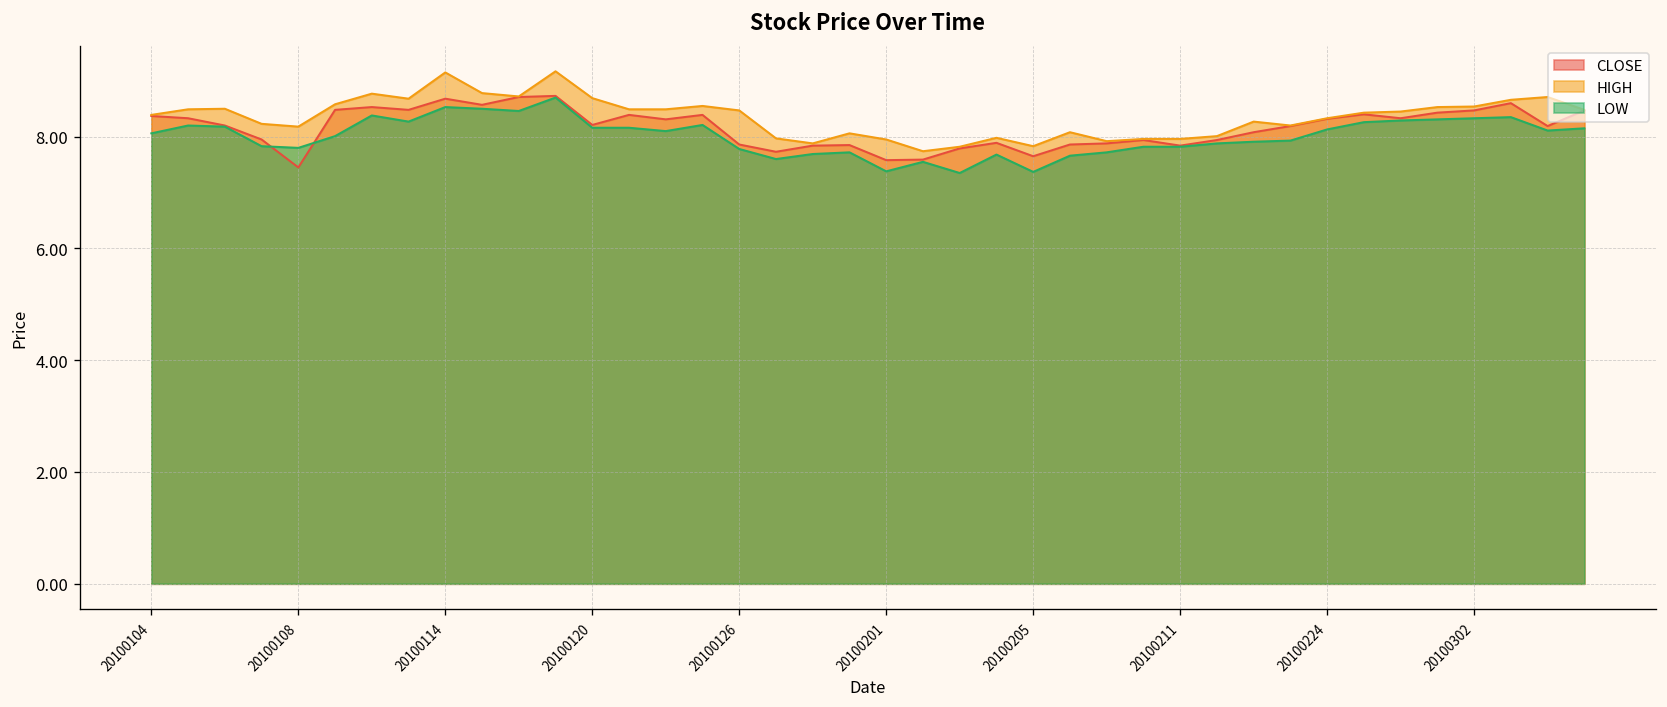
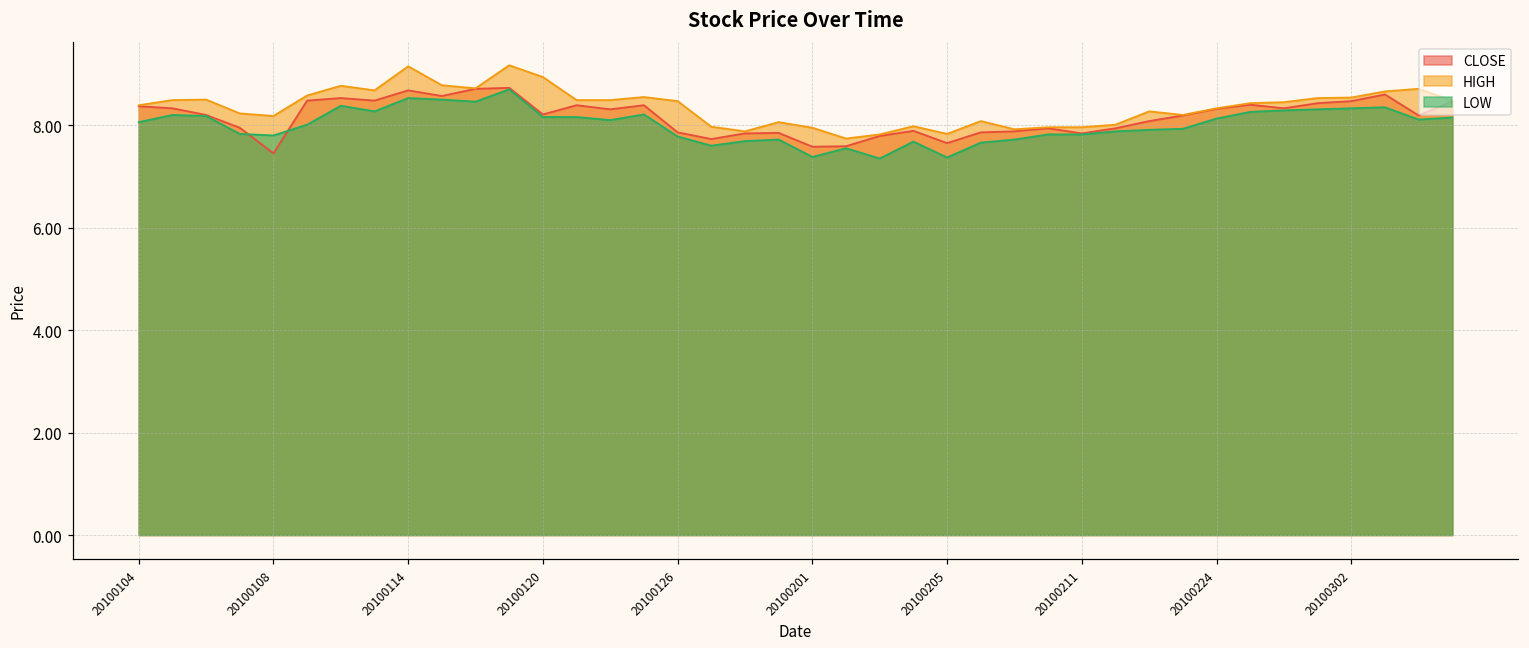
HIGH, 20100120: 8.7 -> 8.9
